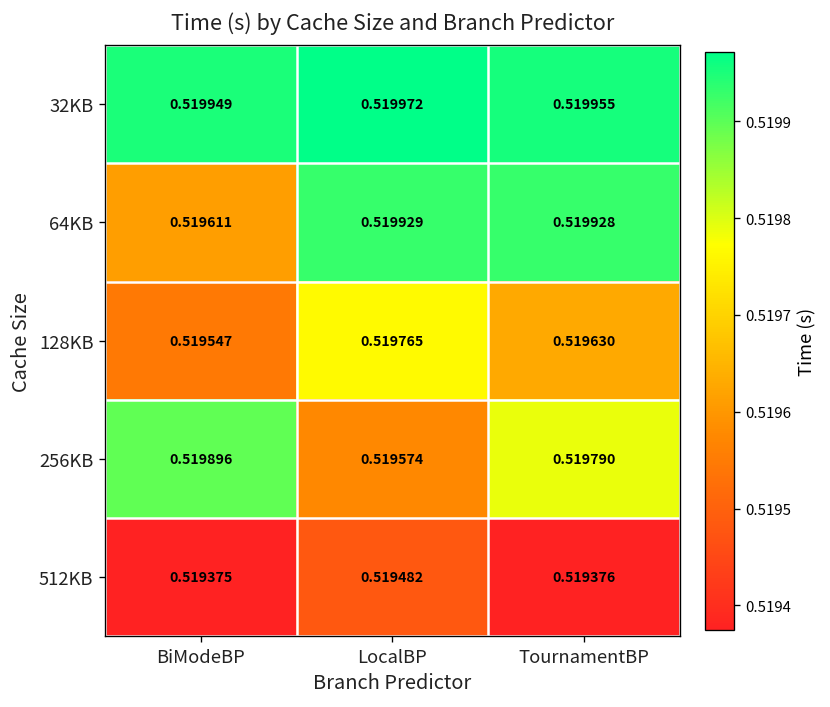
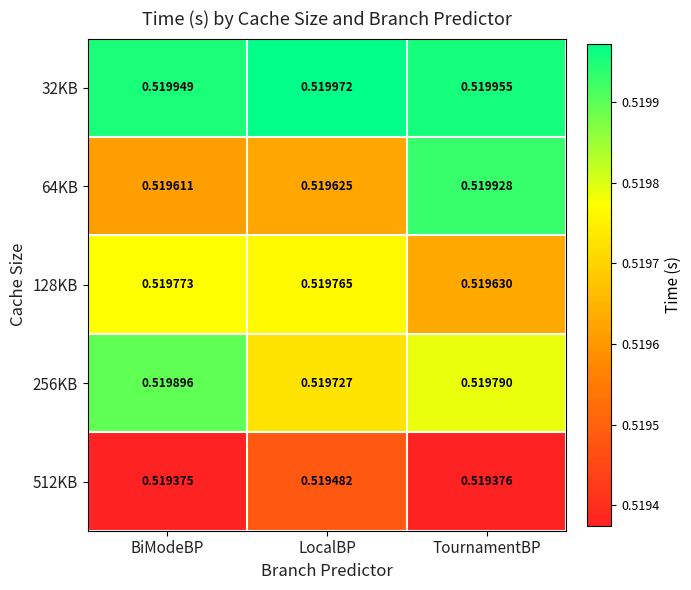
64KB, LocalBP: 0.519929 -> 0.519625
128KB, BiModeBP: 0.519547 -> 0.519773
256KB, LocalBP: 0.519574 -> 0.519727
